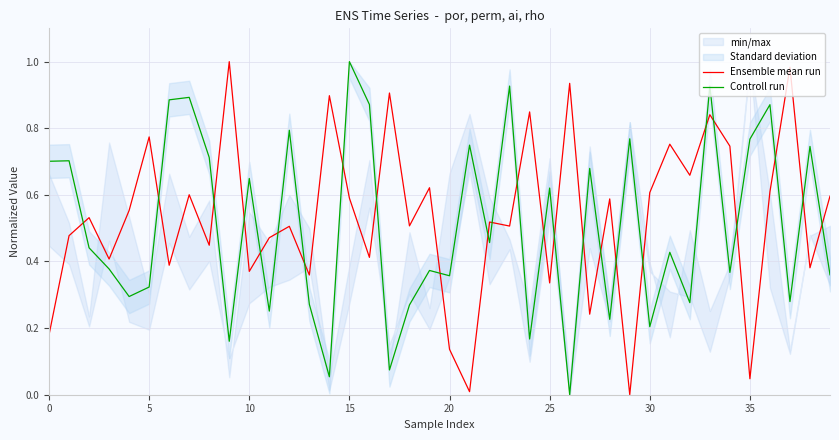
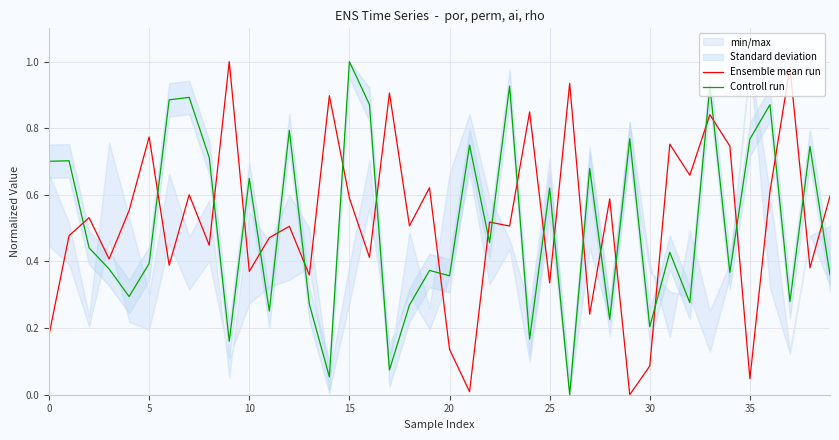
Controll run, 5: 0.32 -> 0.39
Ensemble mean run, 30: 0.61 -> 0.09
